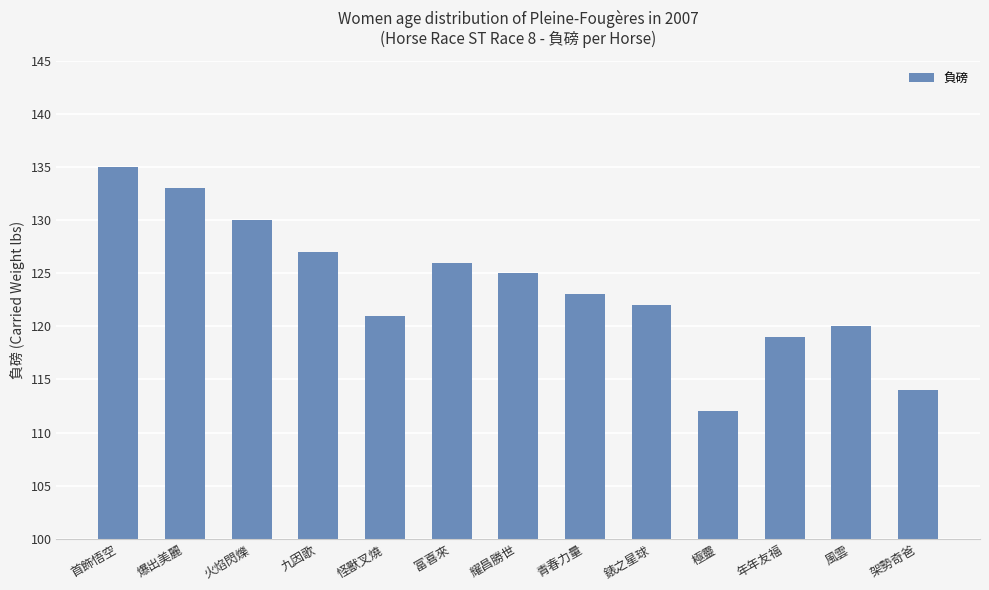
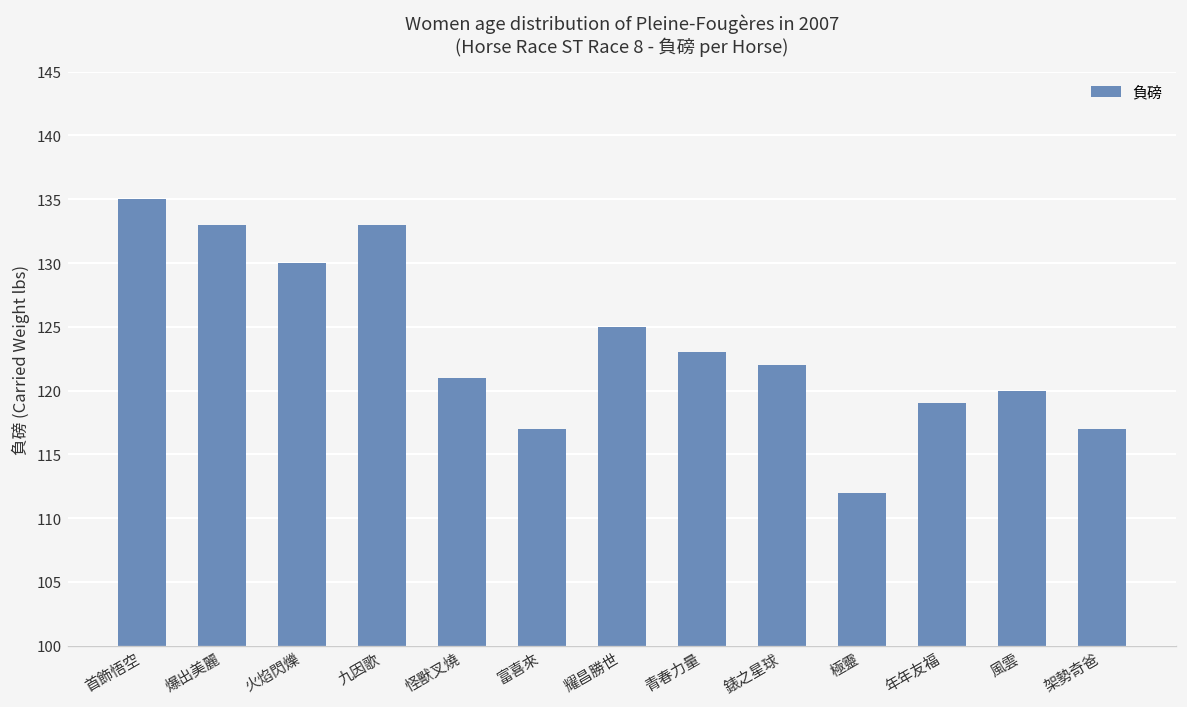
九因歌: 127 -> 133
富喜來: 126 -> 117
架勢奇爸: 114 -> 117
